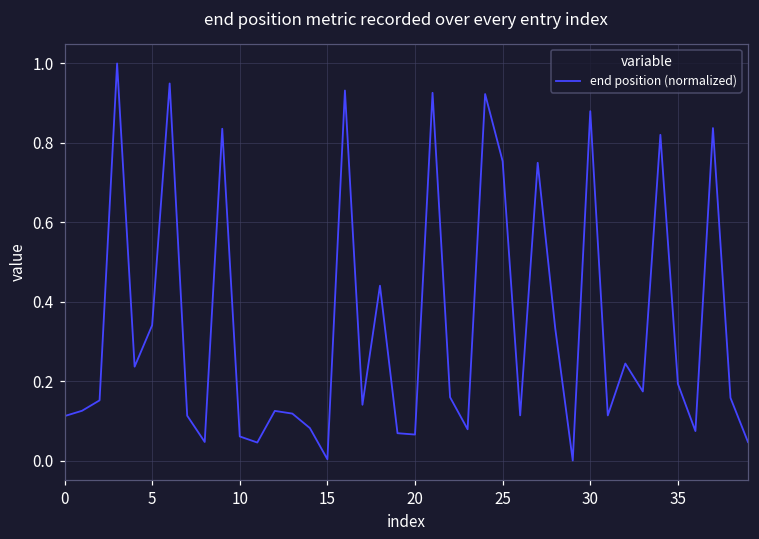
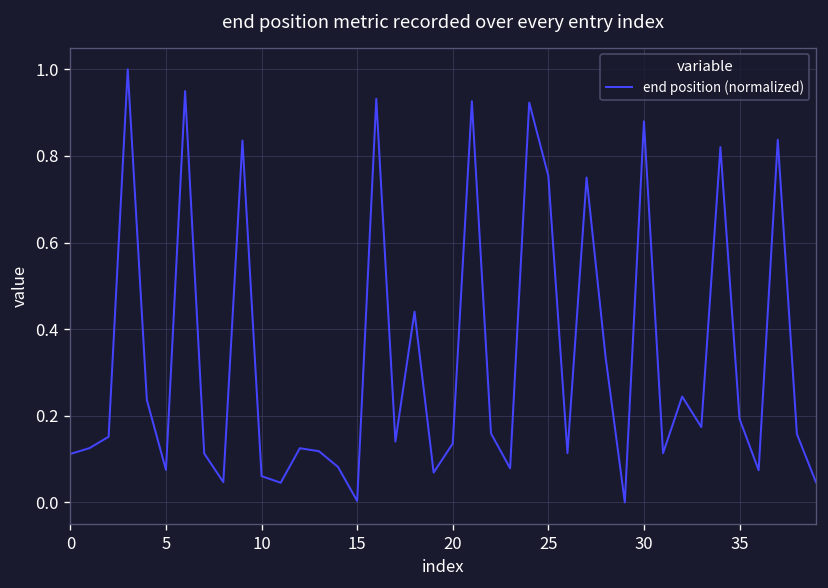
5: 0.34 -> 0.07
20: 0.07 -> 0.14
